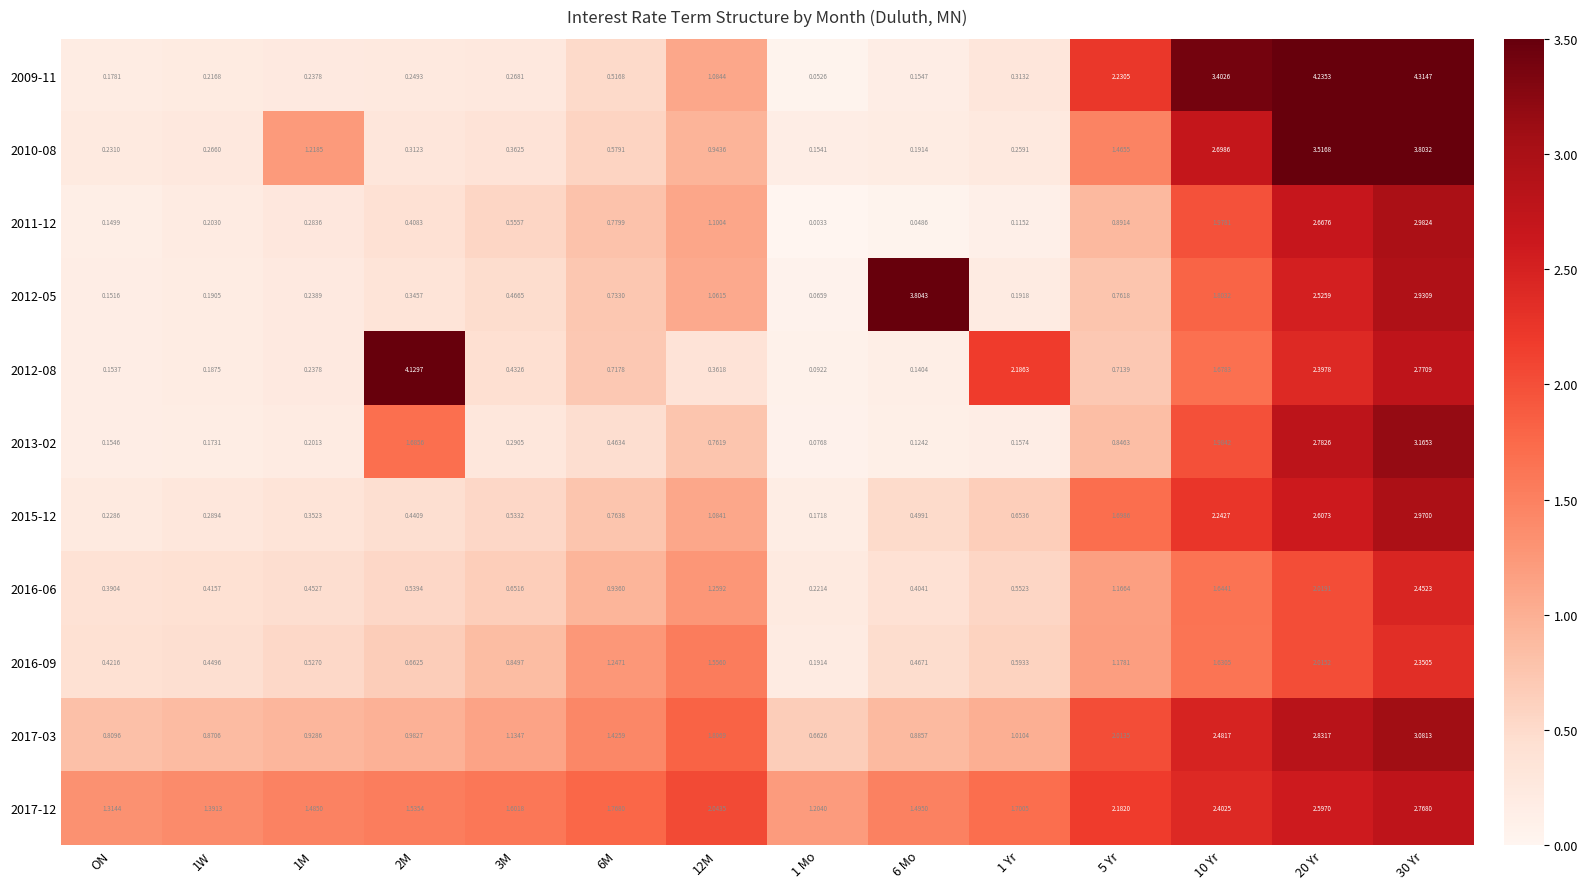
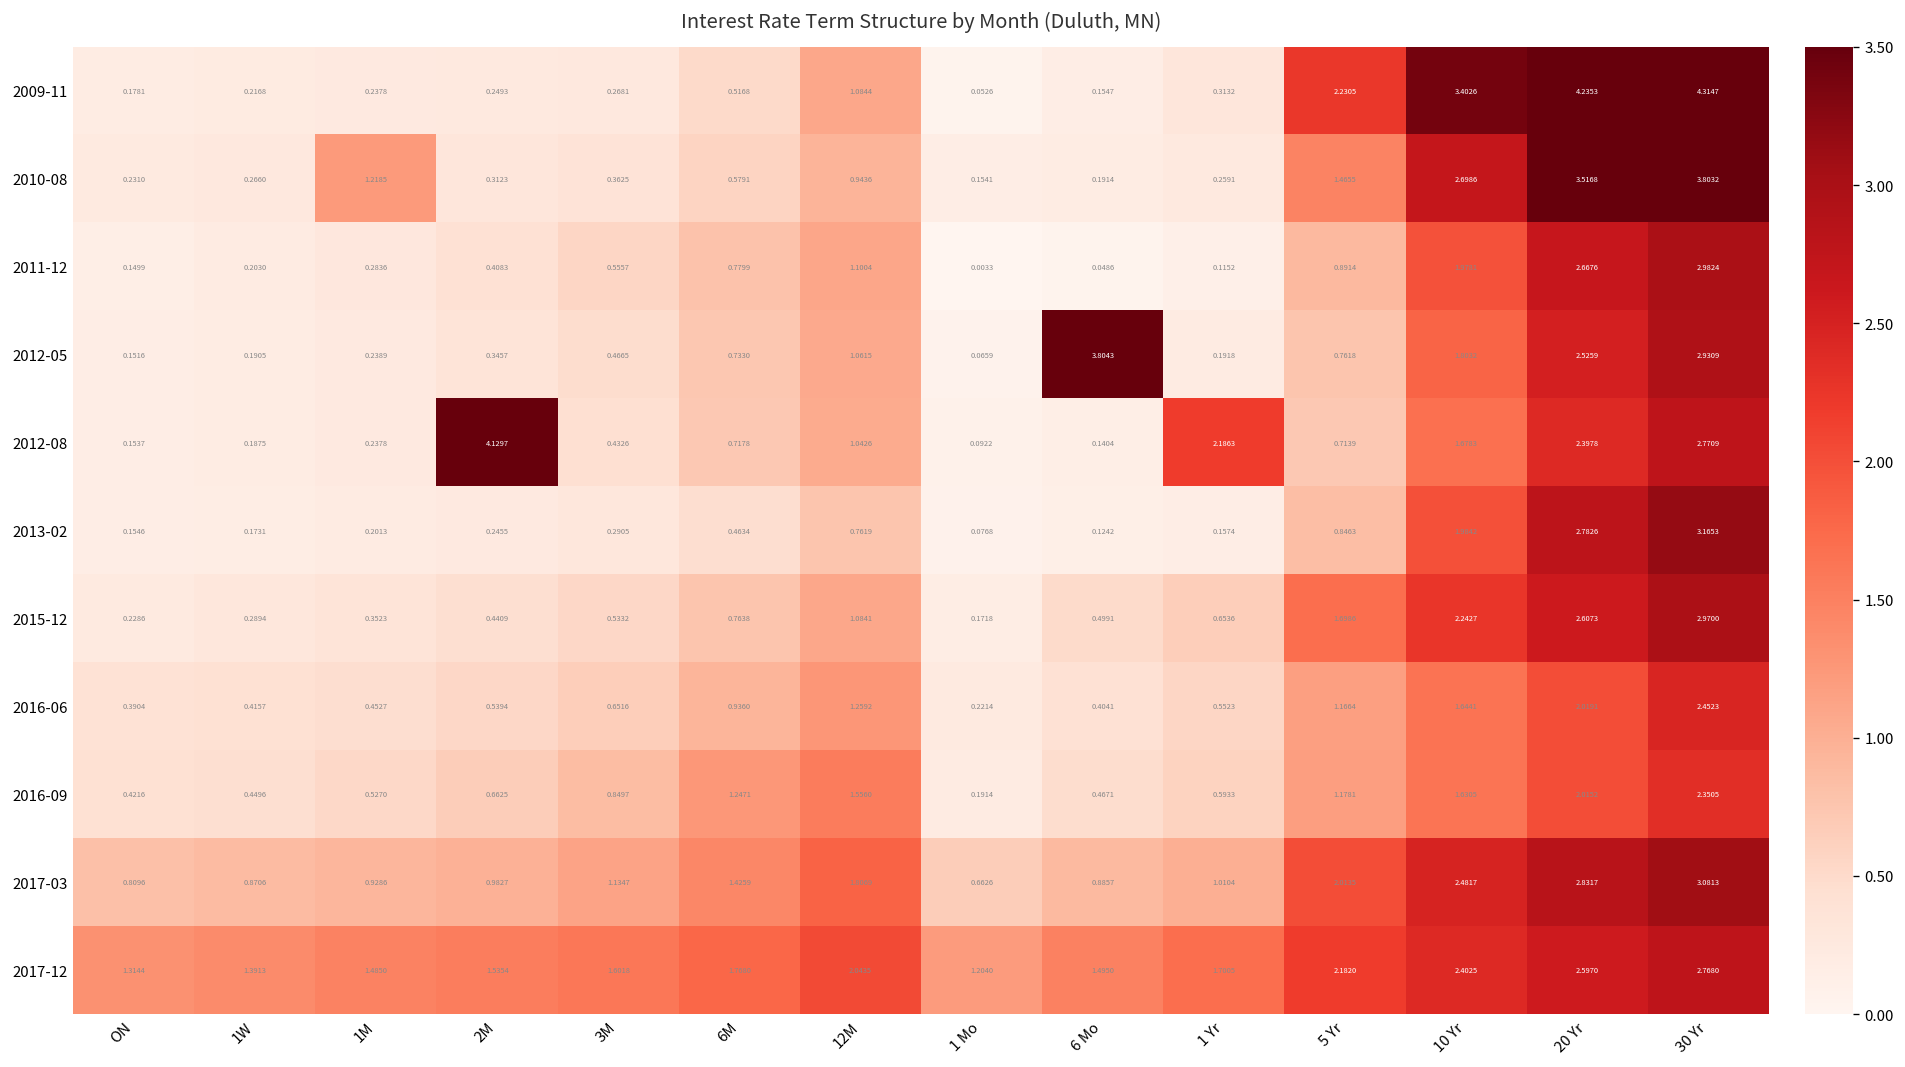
2012-08, 12M: 0.3618 -> 1.0426
2013-02, 2M: 1.6856 -> 0.2455
